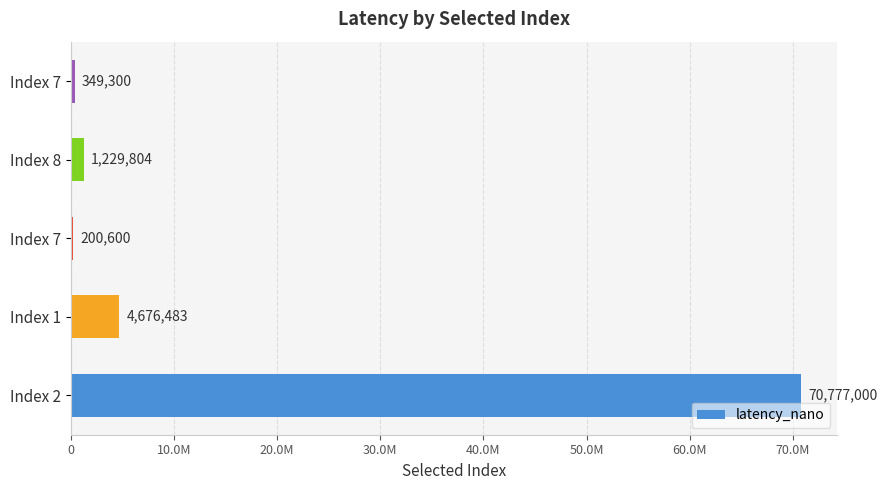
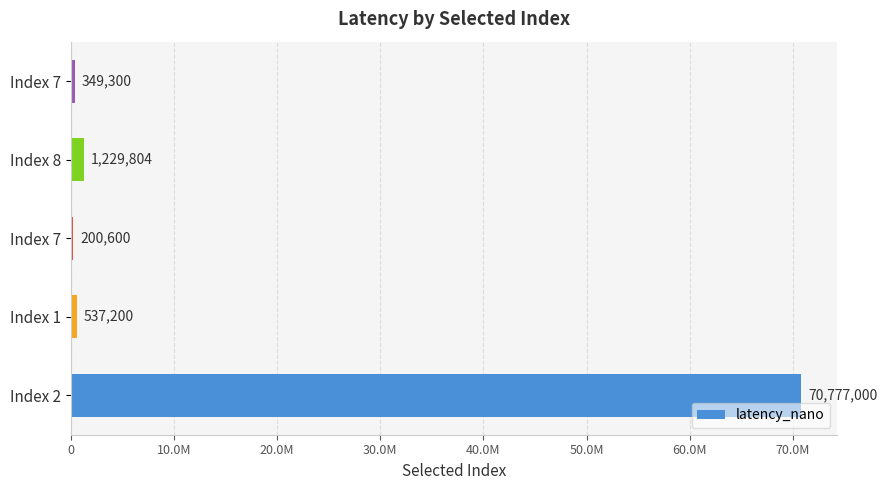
Index 1: 4,676,483 -> 537,200
